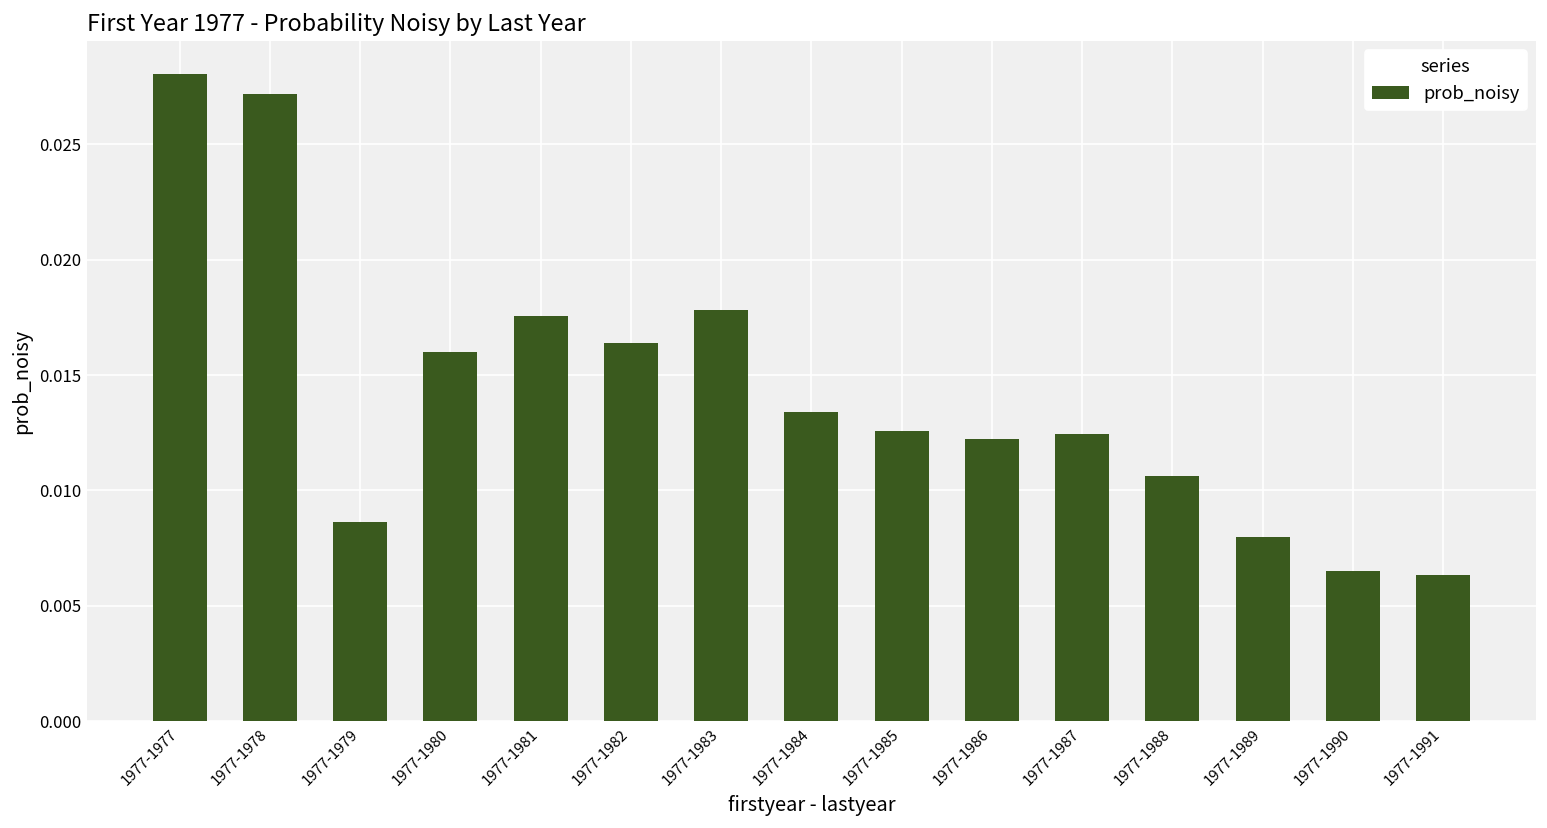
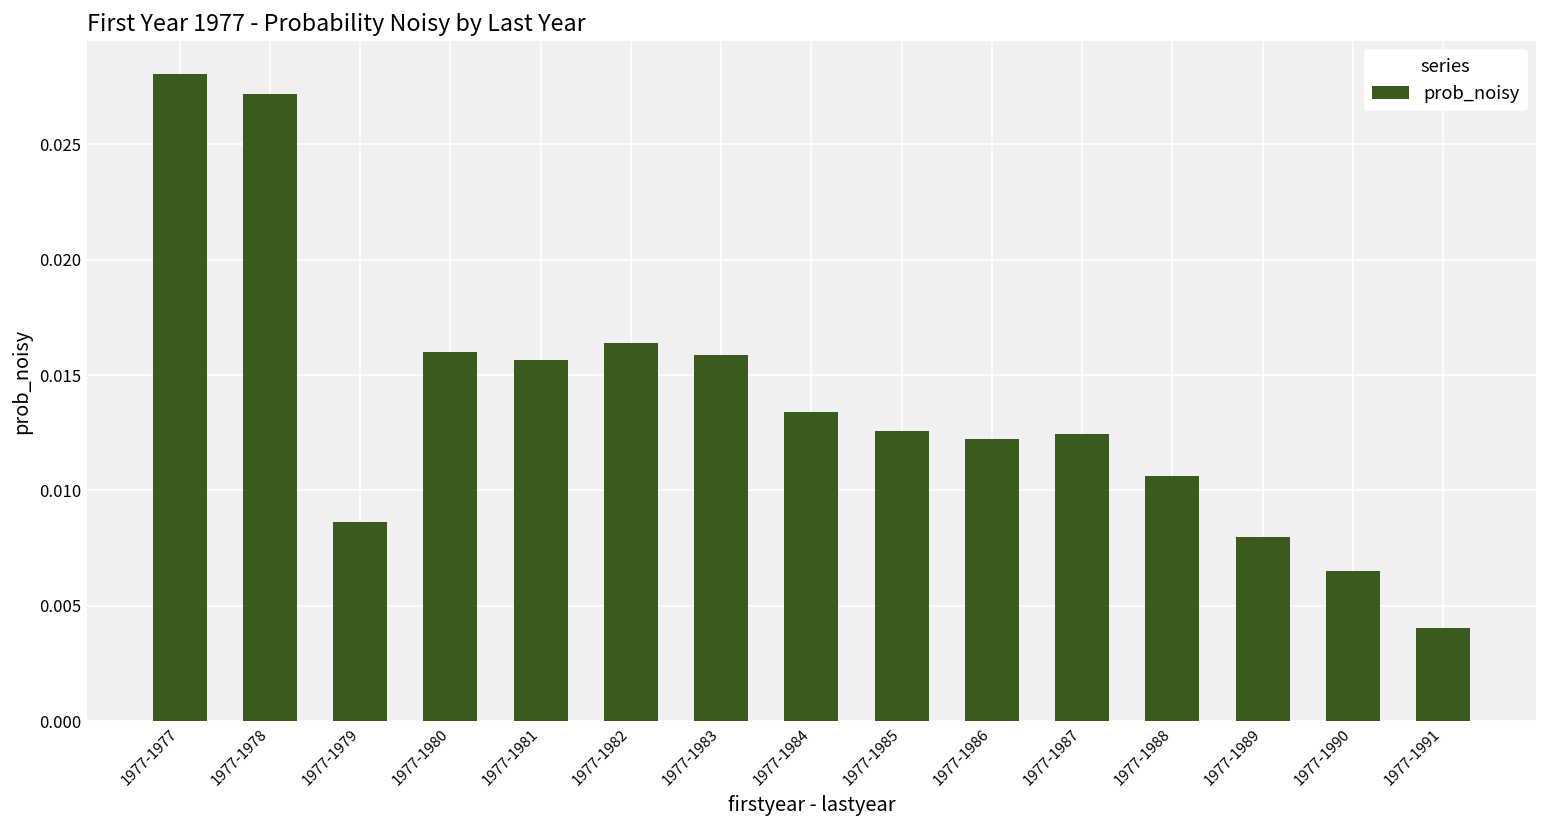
1977-1981: 0.0176 -> 0.0157
1977-1983: 0.0178 -> 0.0159
1977-1991: 0.0064 -> 0.0040
